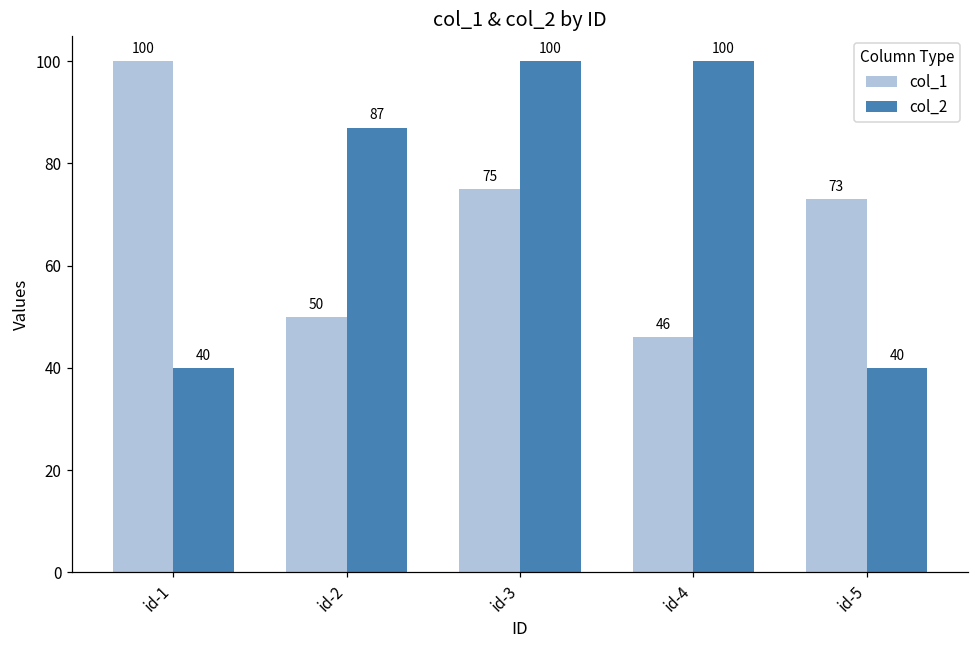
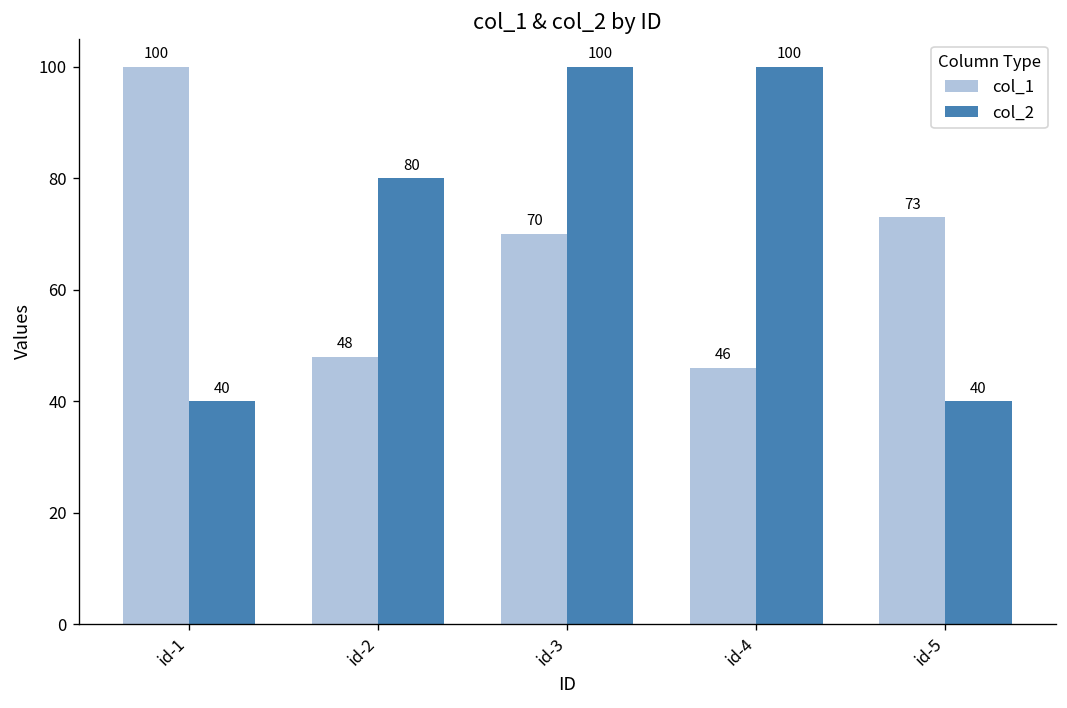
col_1, id-2: 50 -> 48
col_2, id-2: 87 -> 80
col_1, id-3: 75 -> 70
